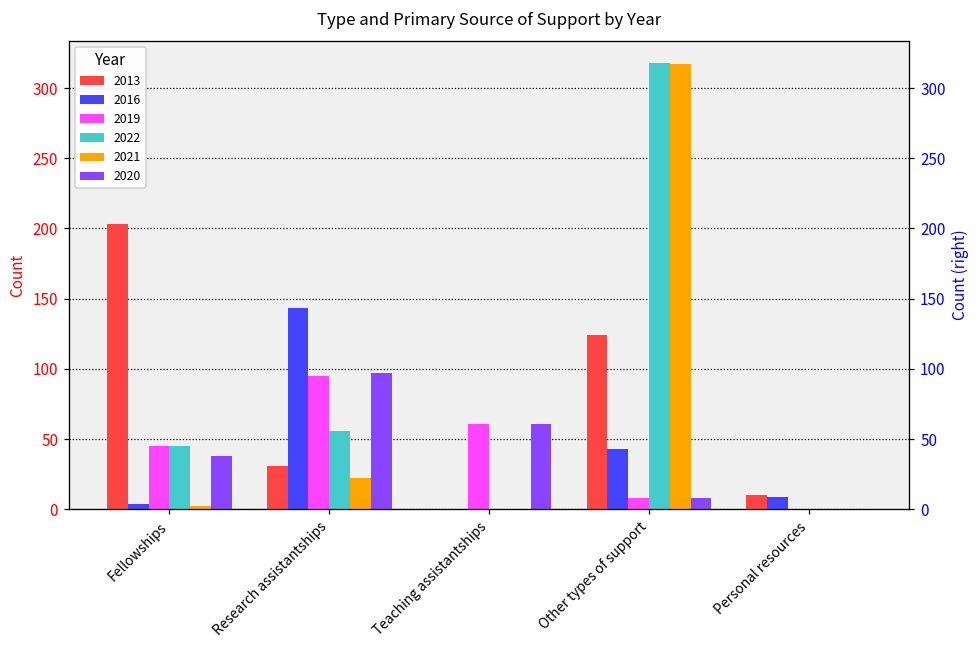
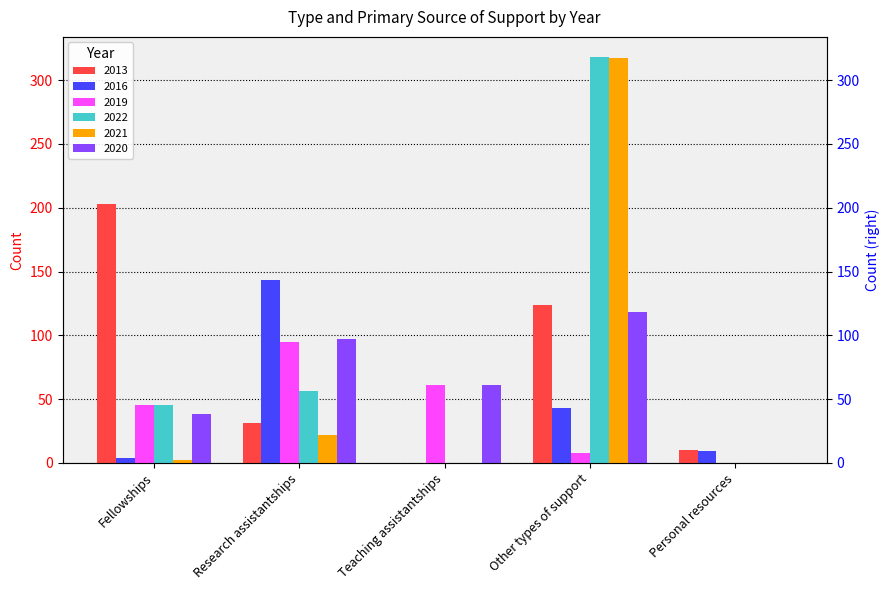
2020, Other types of support: 8 -> 118
